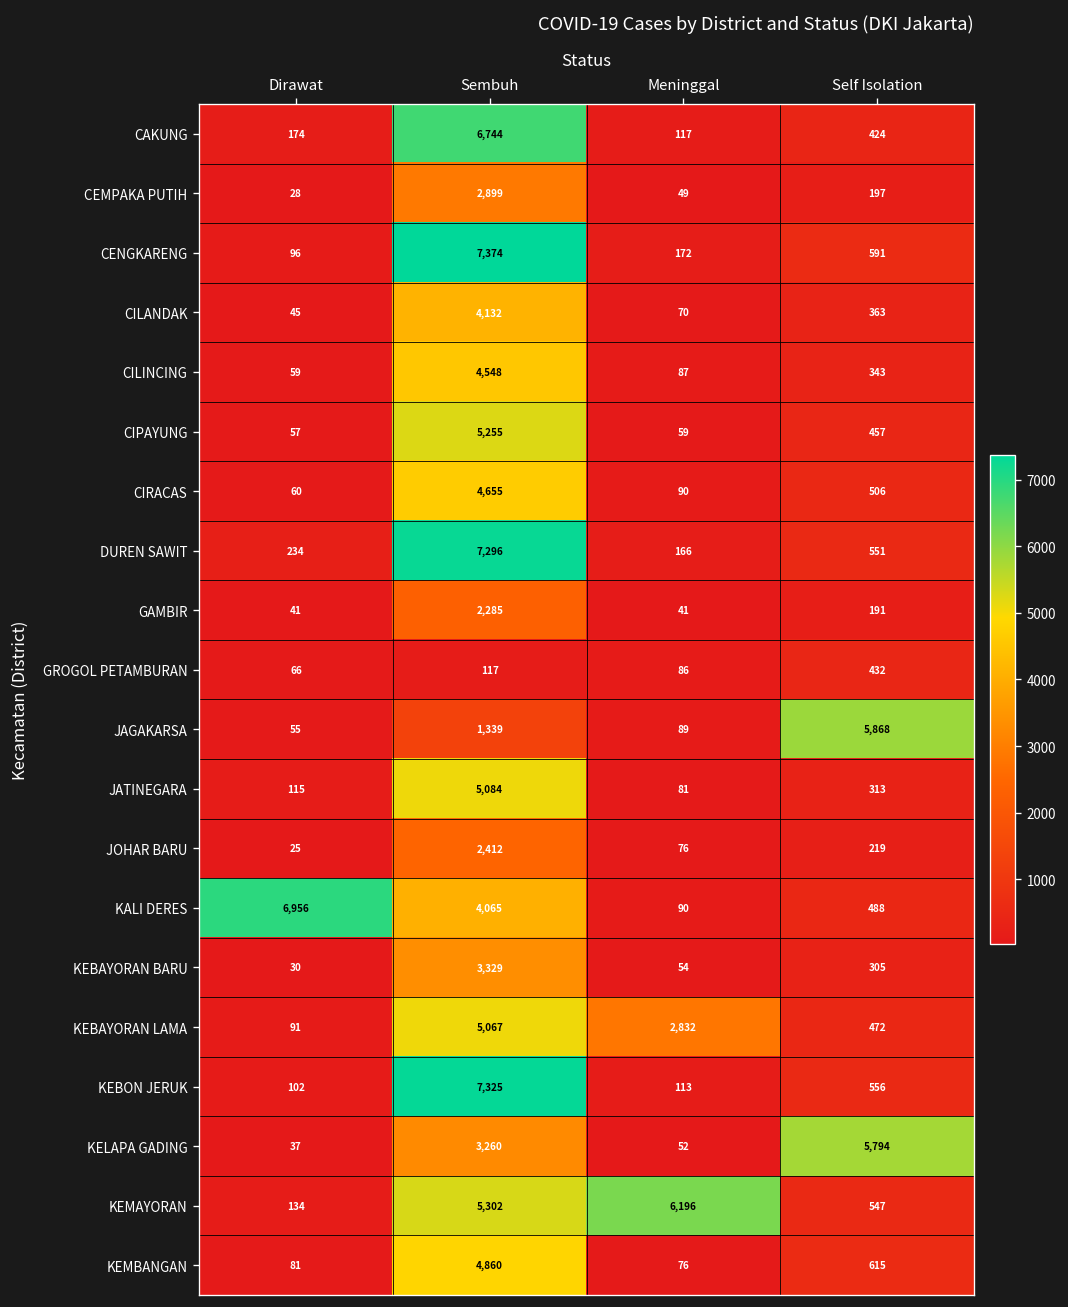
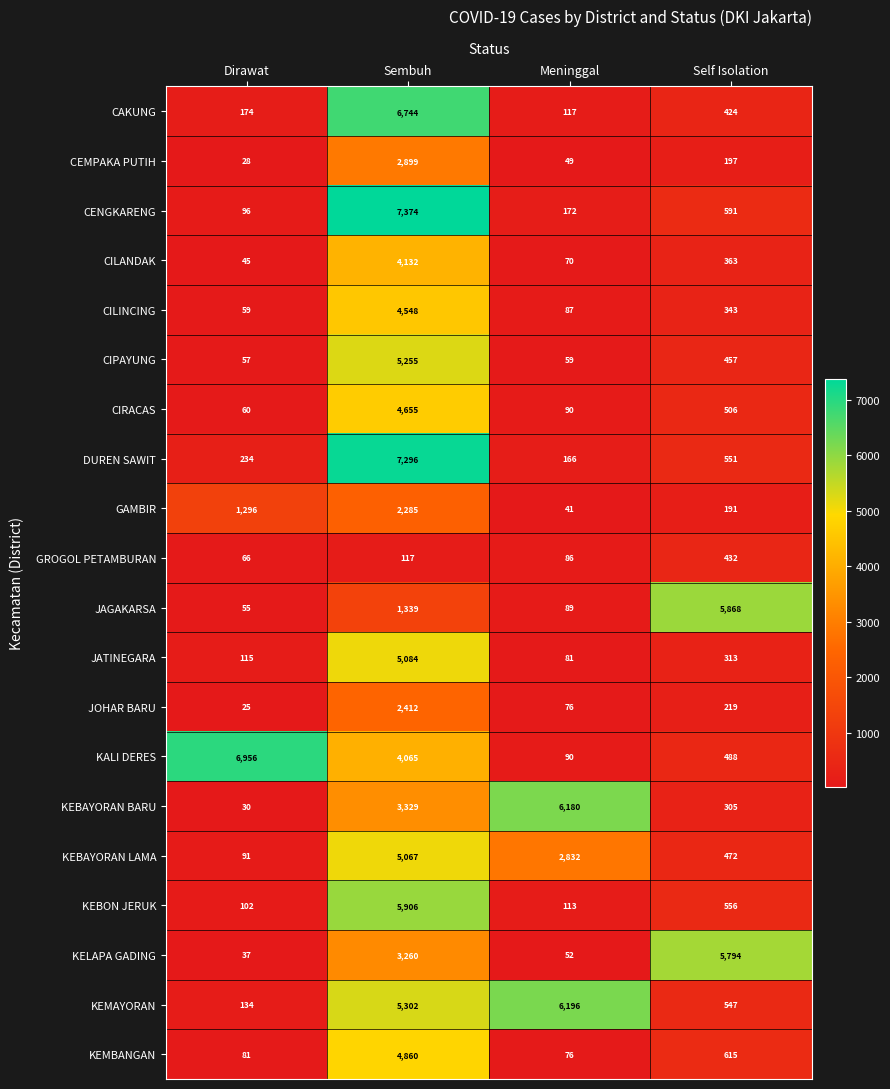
GAMBIR, Dirawat: 41 -> 1,296
KEBAYORAN BARU, Meninggal: 54 -> 6,180
KEBON JERUK, Sembuh: 7,325 -> 5,906
